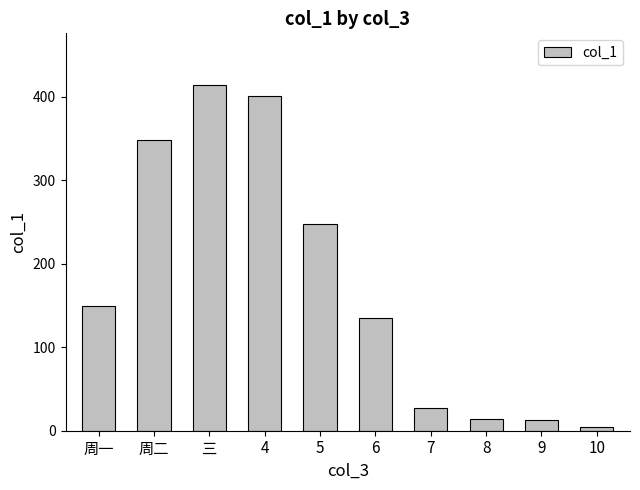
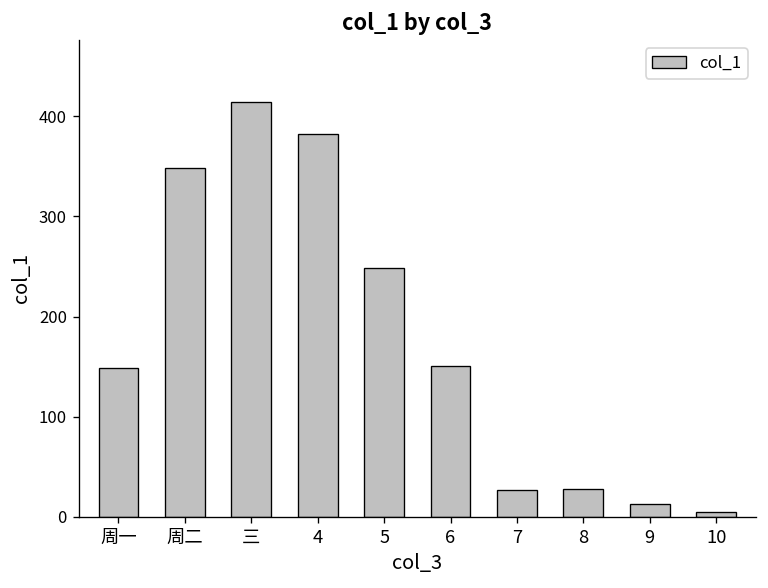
4: 400 -> 380
6: 140 -> 150
8: 10 -> 30
